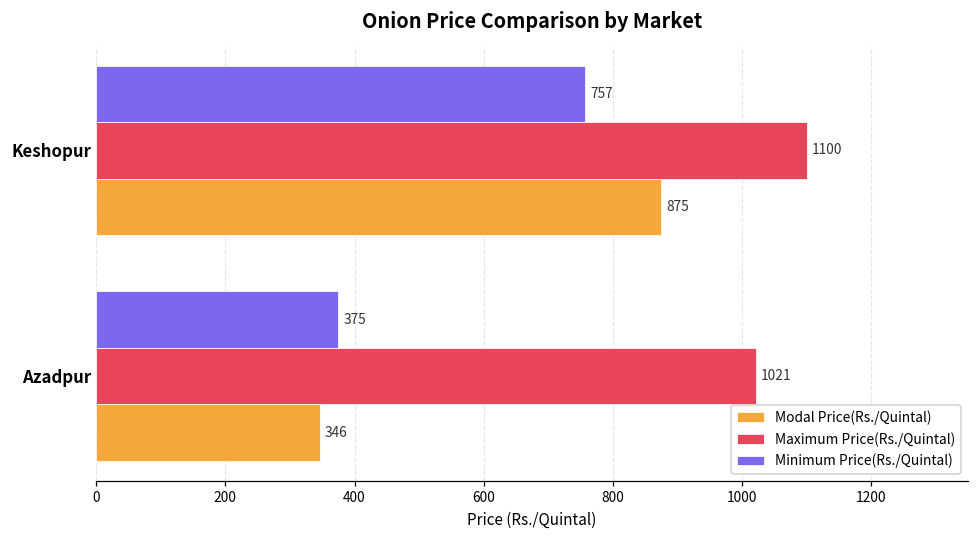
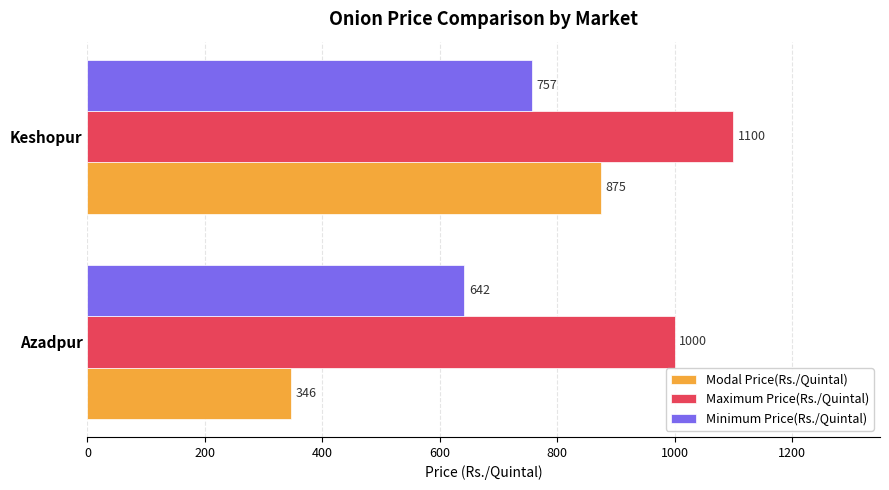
Minimum Price(Rs./Quintal), Azadpur: 375 -> 642
Maximum Price(Rs./Quintal), Azadpur: 1021 -> 1000
